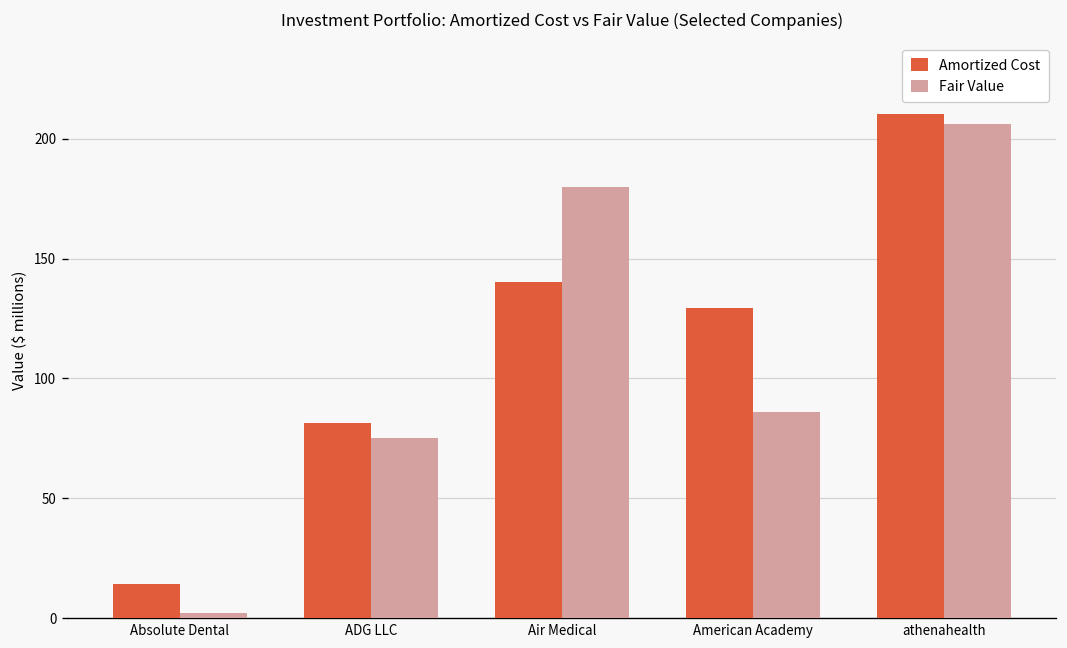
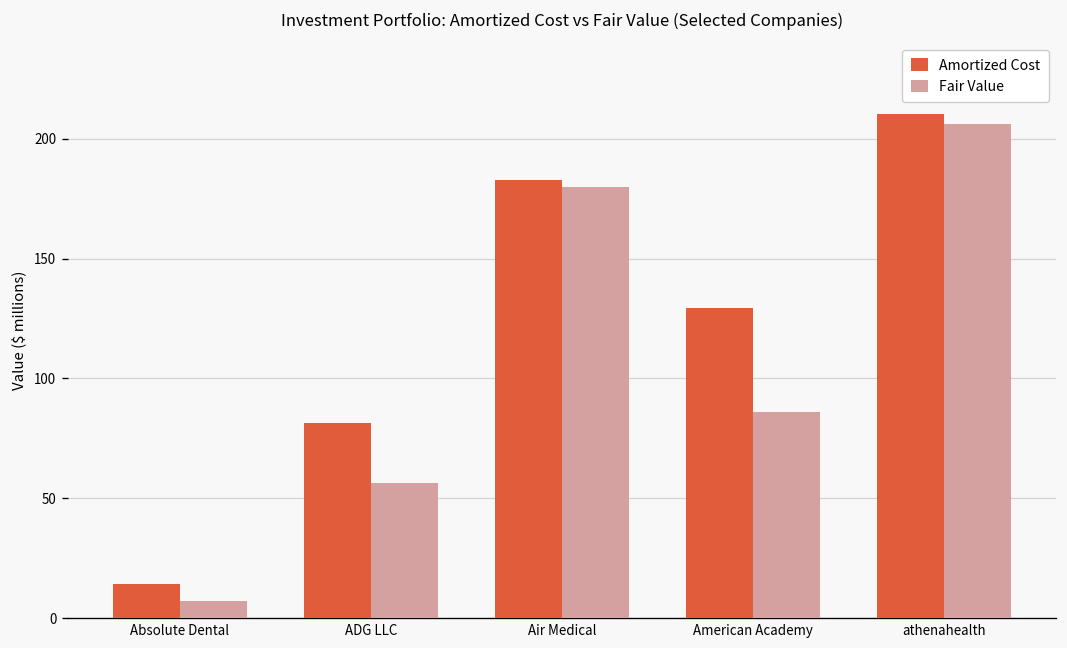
Fair Value, Absolute Dental: 2 -> 7
Fair Value, ADG LLC: 75 -> 56
Amortized Cost, Air Medical: 140 -> 183
